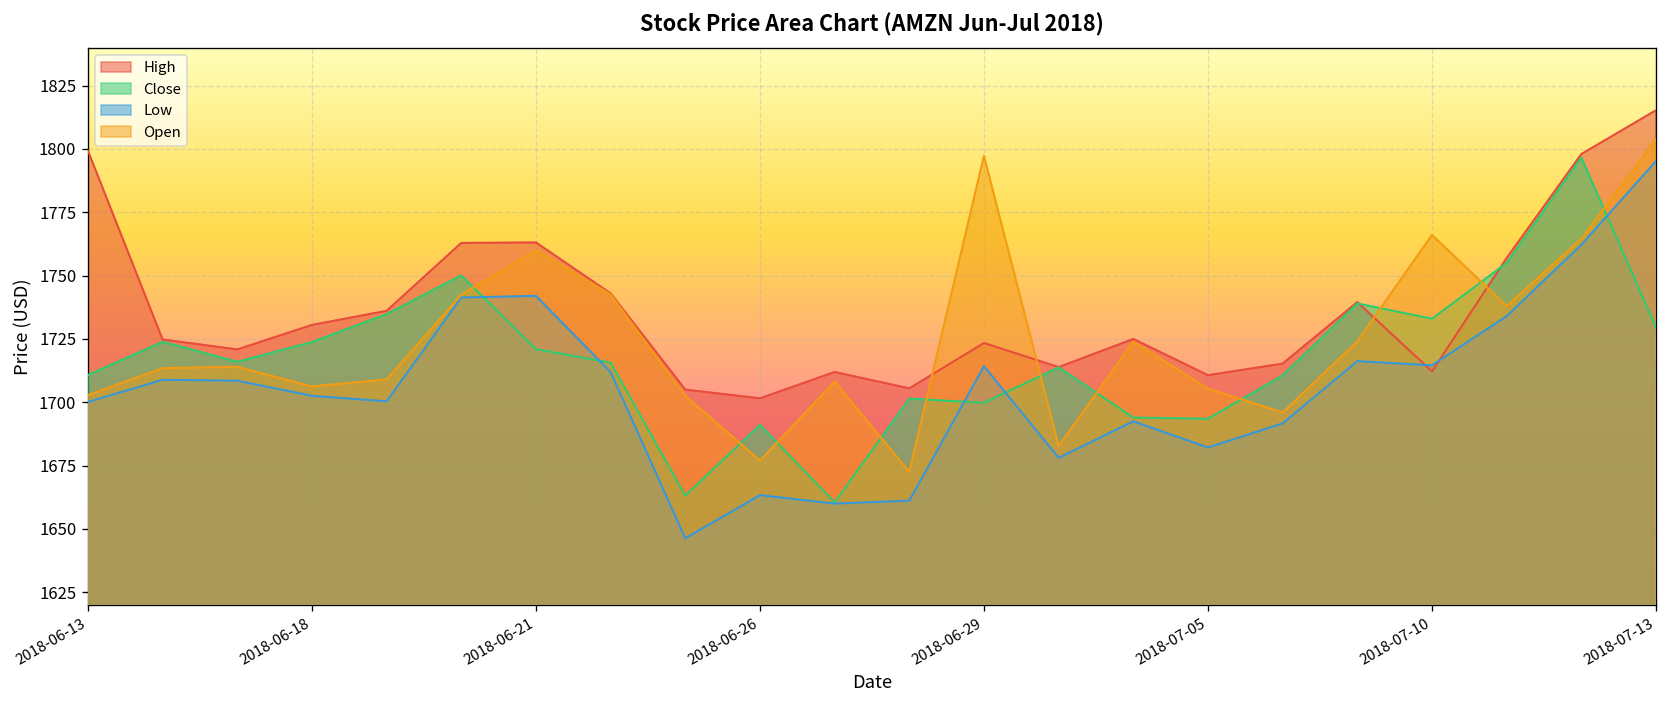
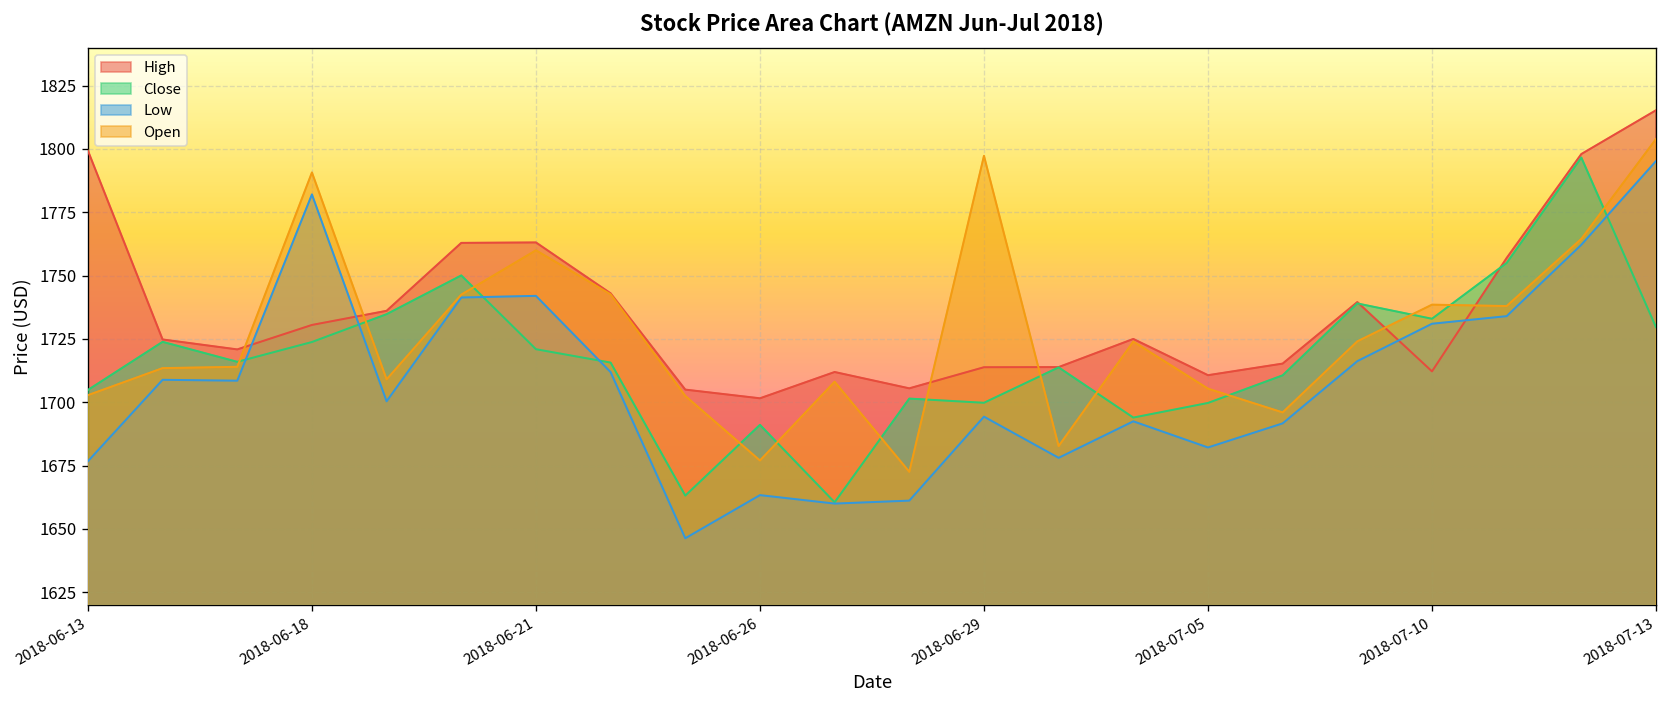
Close, 2018-06-13: 1711 -> 1705
Low, 2018-06-13: 1700 -> 1677
Low, 2018-06-18: 1703 -> 1782
Open, 2018-06-18: 1706 -> 1791
High, 2018-06-29: 1723 -> 1714
Low, 2018-06-29: 1714 -> 1694
Close, 2018-07-05: 1693 -> 1700
Low, 2018-07-10: 1715 -> 1731
Open, 2018-07-10: 1766 -> 1739
